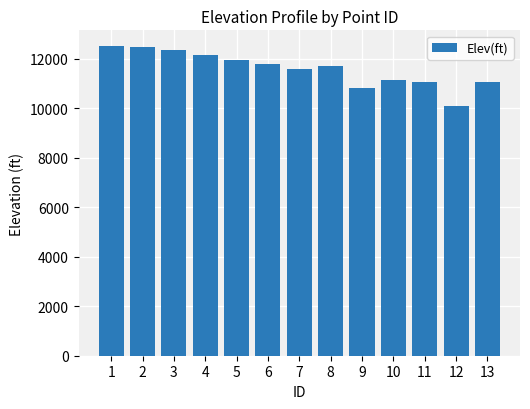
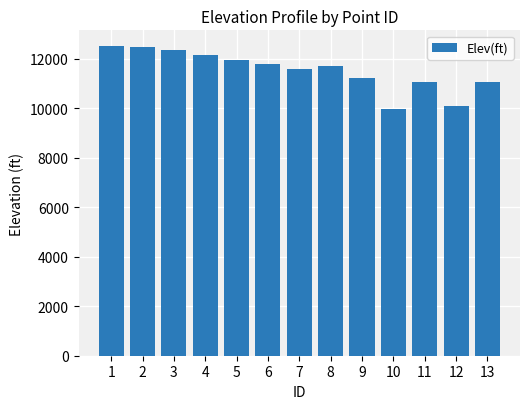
9: 10800 -> 11200
10: 11100 -> 10000
